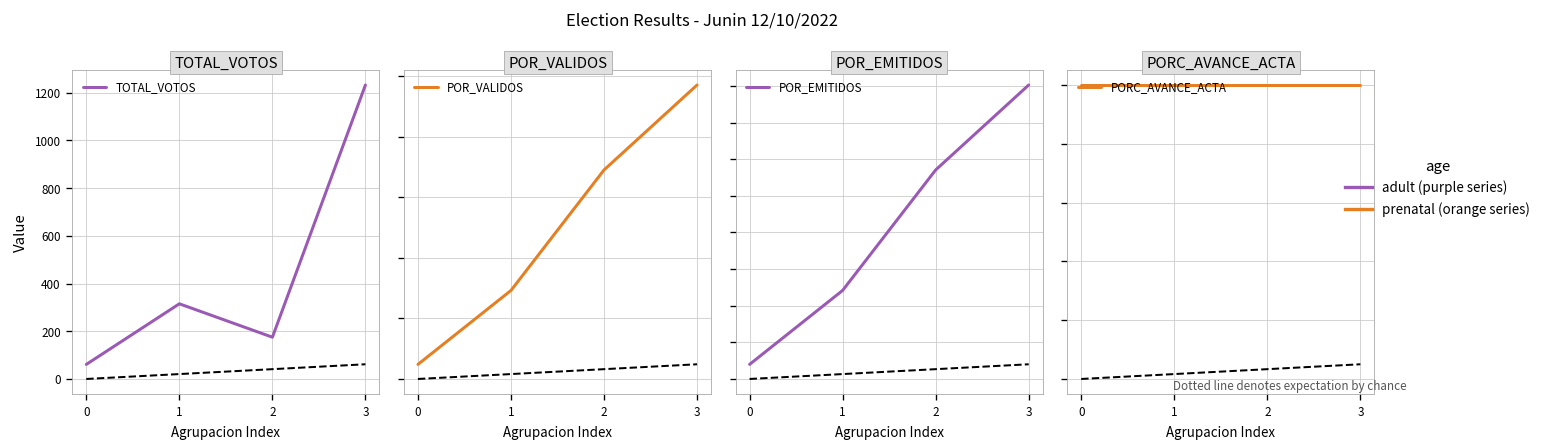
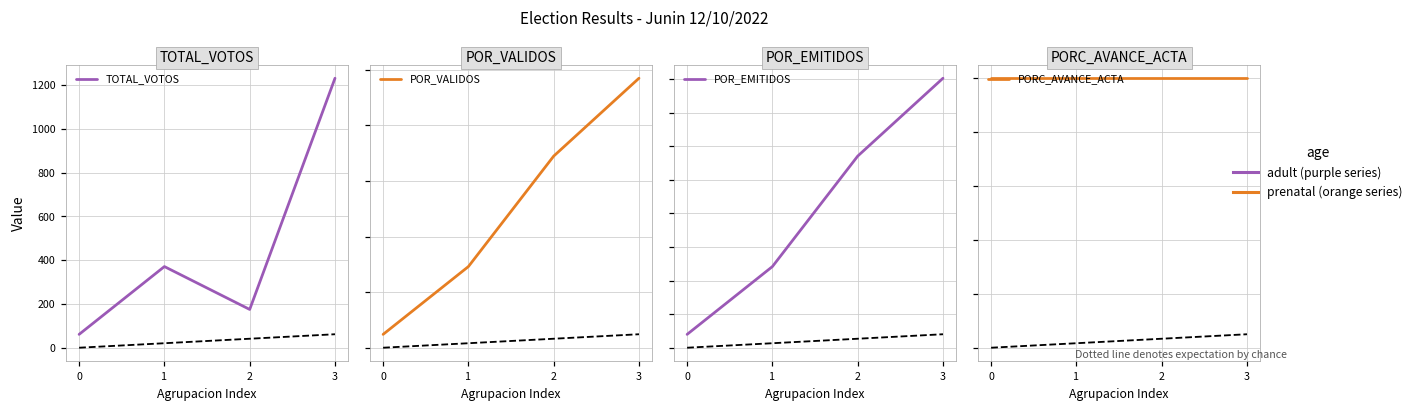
TOTAL_VOTOS, TOTAL_VOTOS, 1: 320 -> 370
